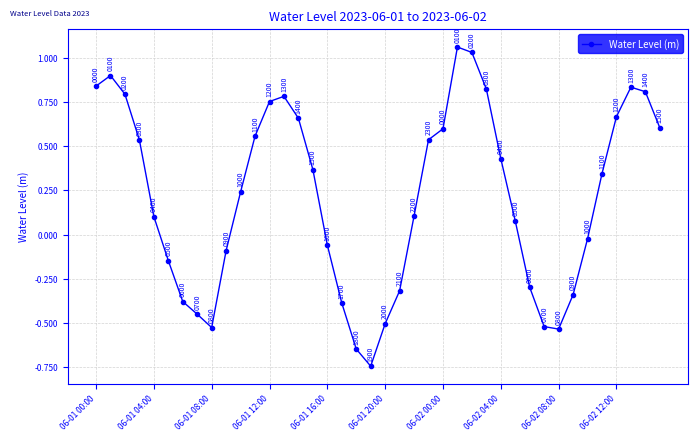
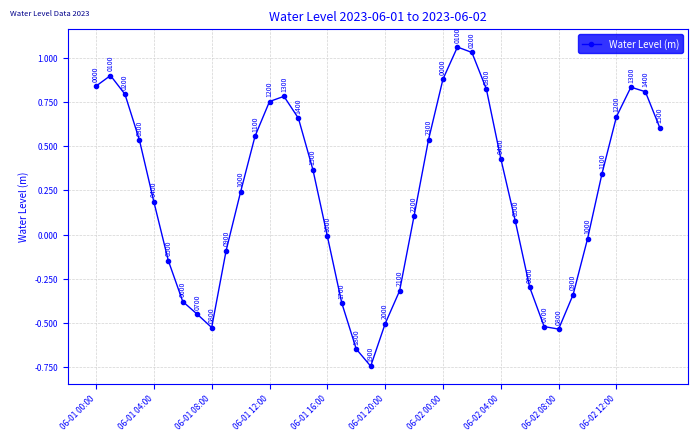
06-01 04:00: 0.10 -> 0.19
06-01 16:00: -0.06 -> -0.01
06-02 00:00: 0.60 -> 0.88
